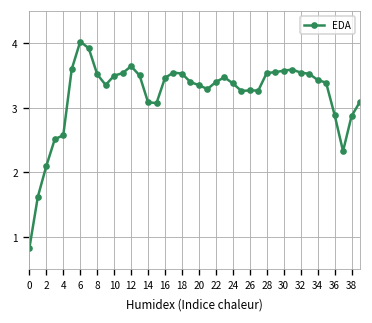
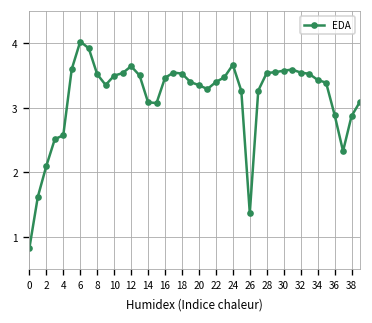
24: 3.4 -> 3.7
26: 3.3 -> 1.4
